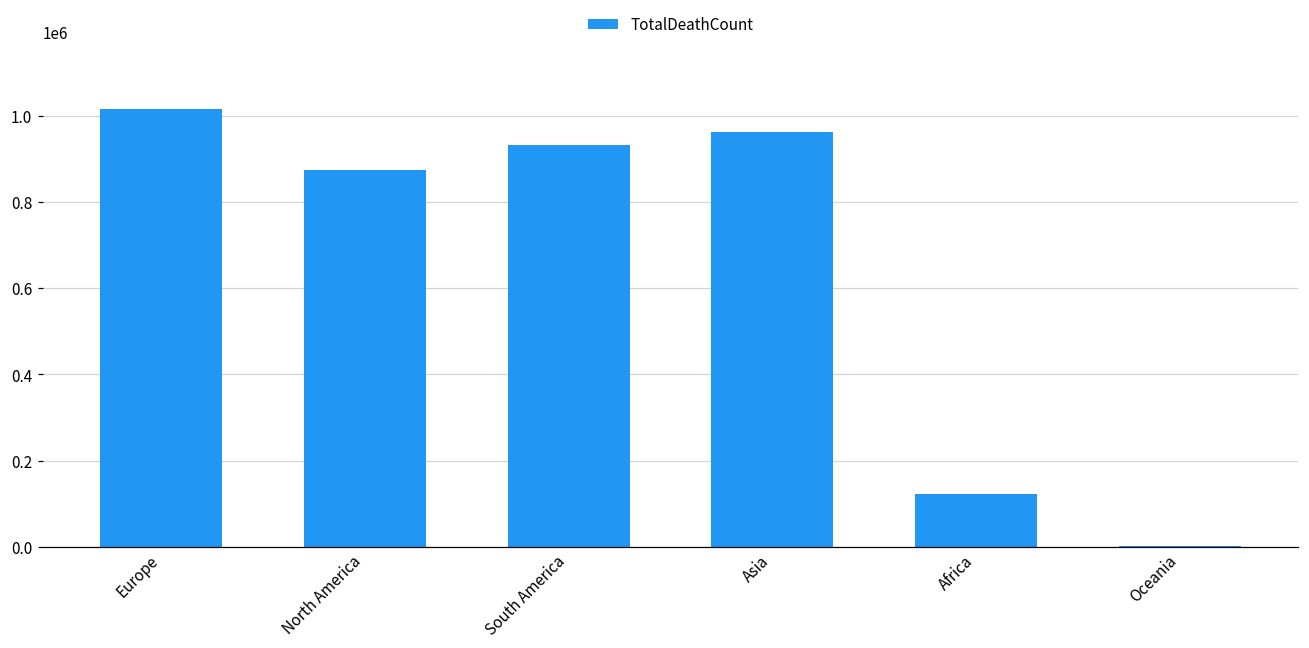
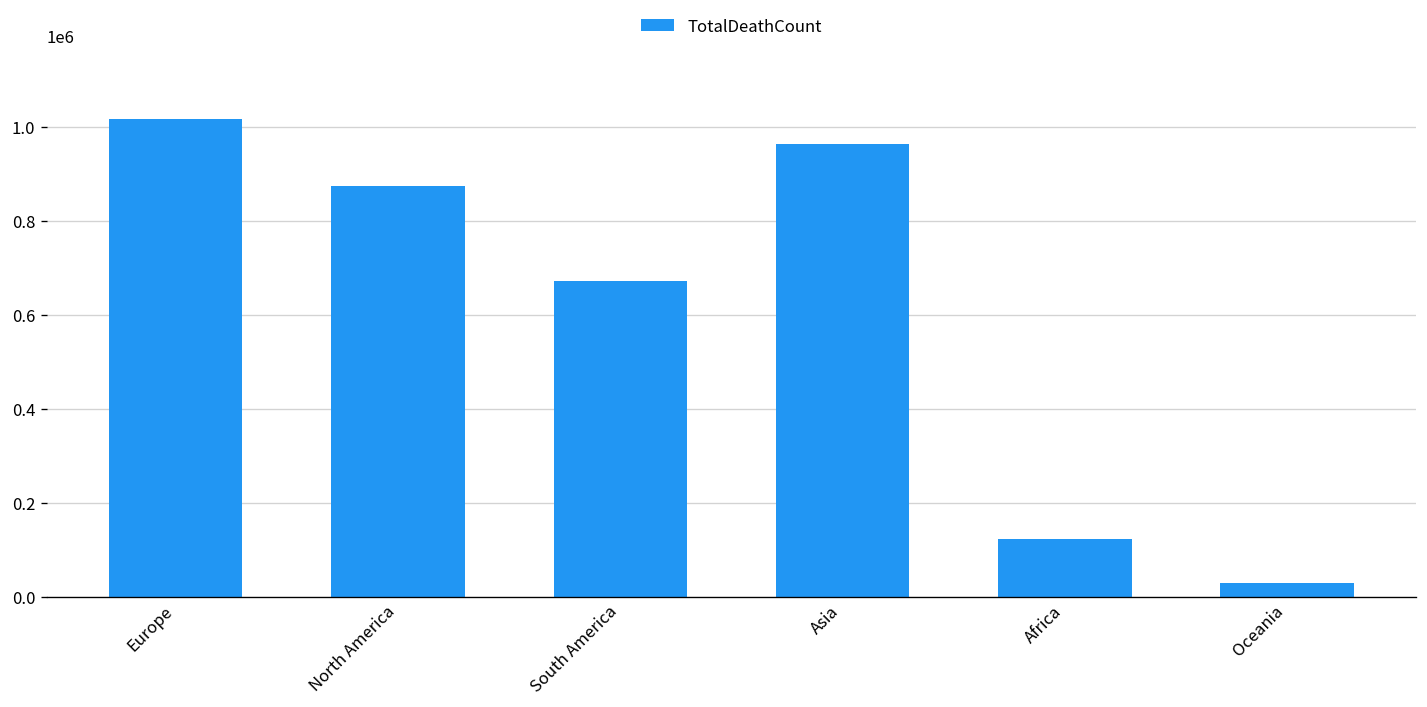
South America: 930000 -> 670000
Oceania: 0 -> 30000
